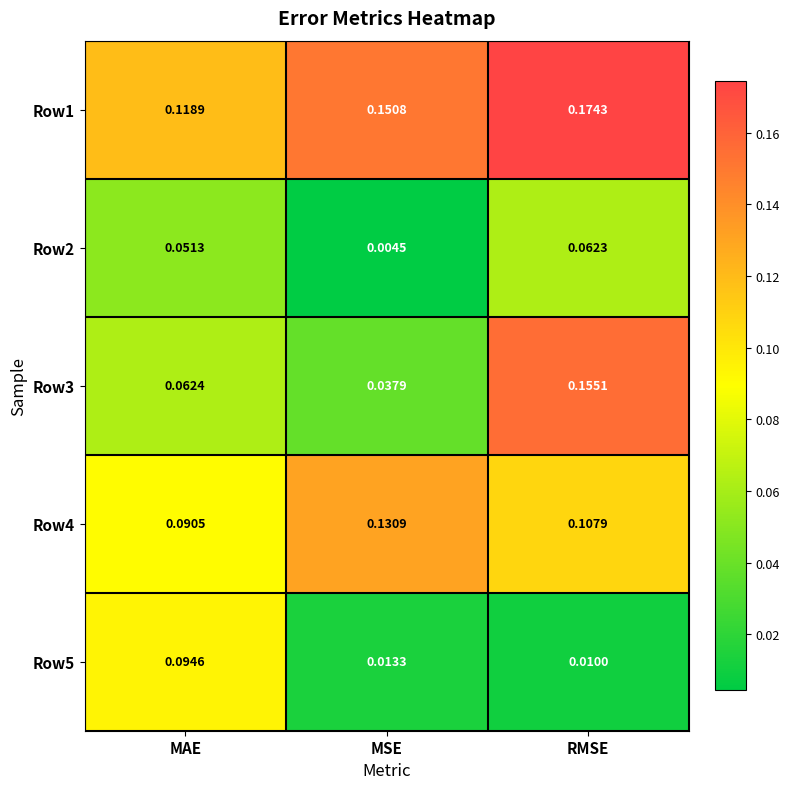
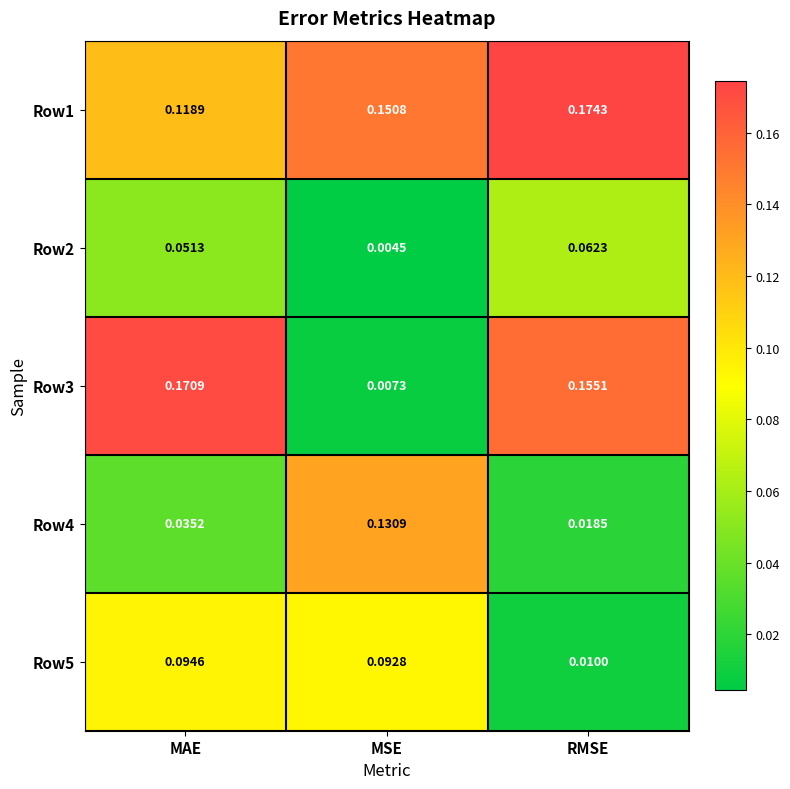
Row3, MAE: 0.0624 -> 0.1709
Row3, MSE: 0.0379 -> 0.0073
Row4, MAE: 0.0905 -> 0.0352
Row4, RMSE: 0.1079 -> 0.0185
Row5, MSE: 0.0133 -> 0.0928
